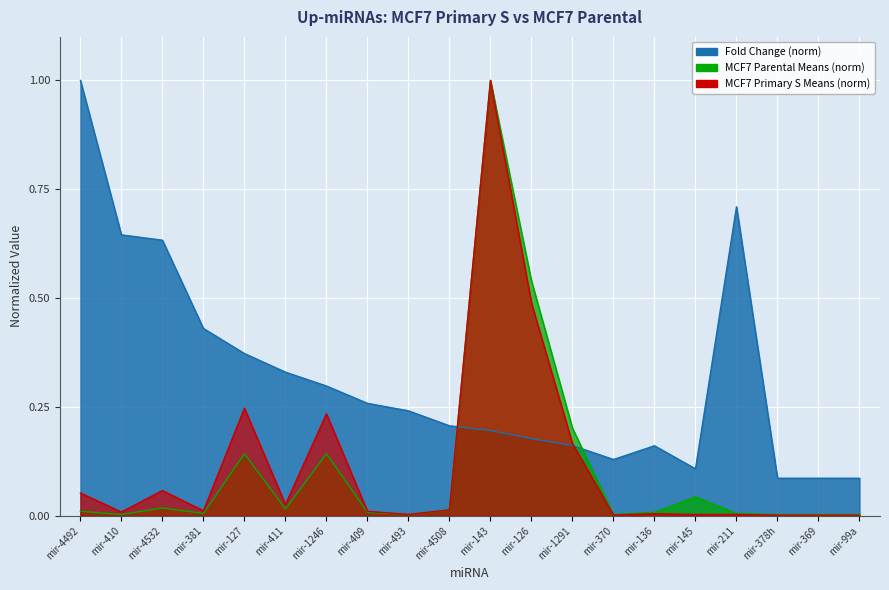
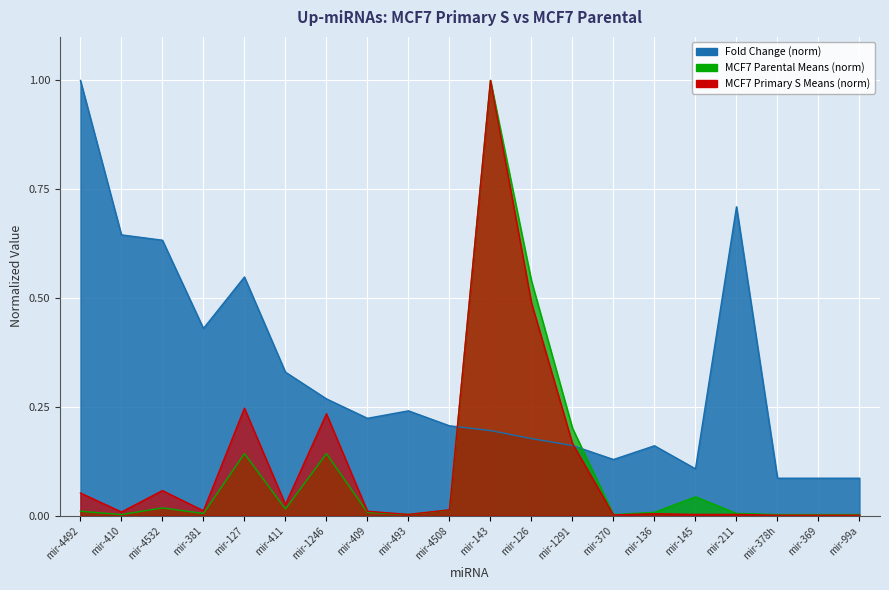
Fold Change (norm), mir-127: 0.37 -> 0.55
Fold Change (norm), mir-1246: 0.30 -> 0.27
Fold Change (norm), mir-409: 0.26 -> 0.22
